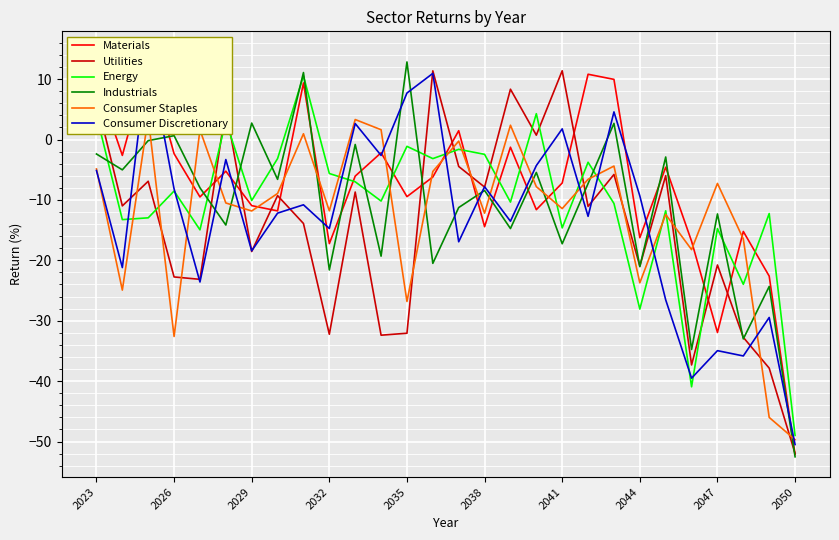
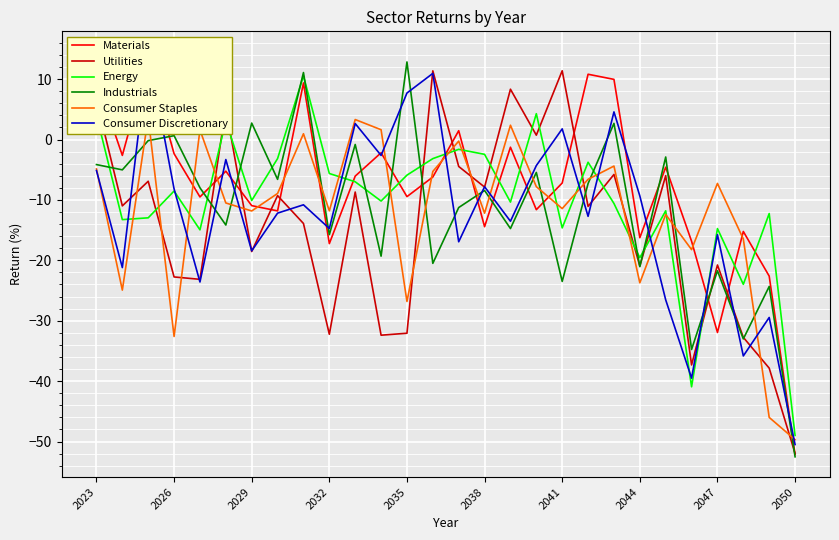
Industrials, 2023: -2 -> -4
Industrials, 2032: -22 -> -16
Energy, 2035: -1 -> -6
Industrials, 2041: -17 -> -23
Energy, 2044: -28 -> -20
Industrials, 2047: -12 -> -22
Consumer Discretionary, 2047: -35 -> -16
